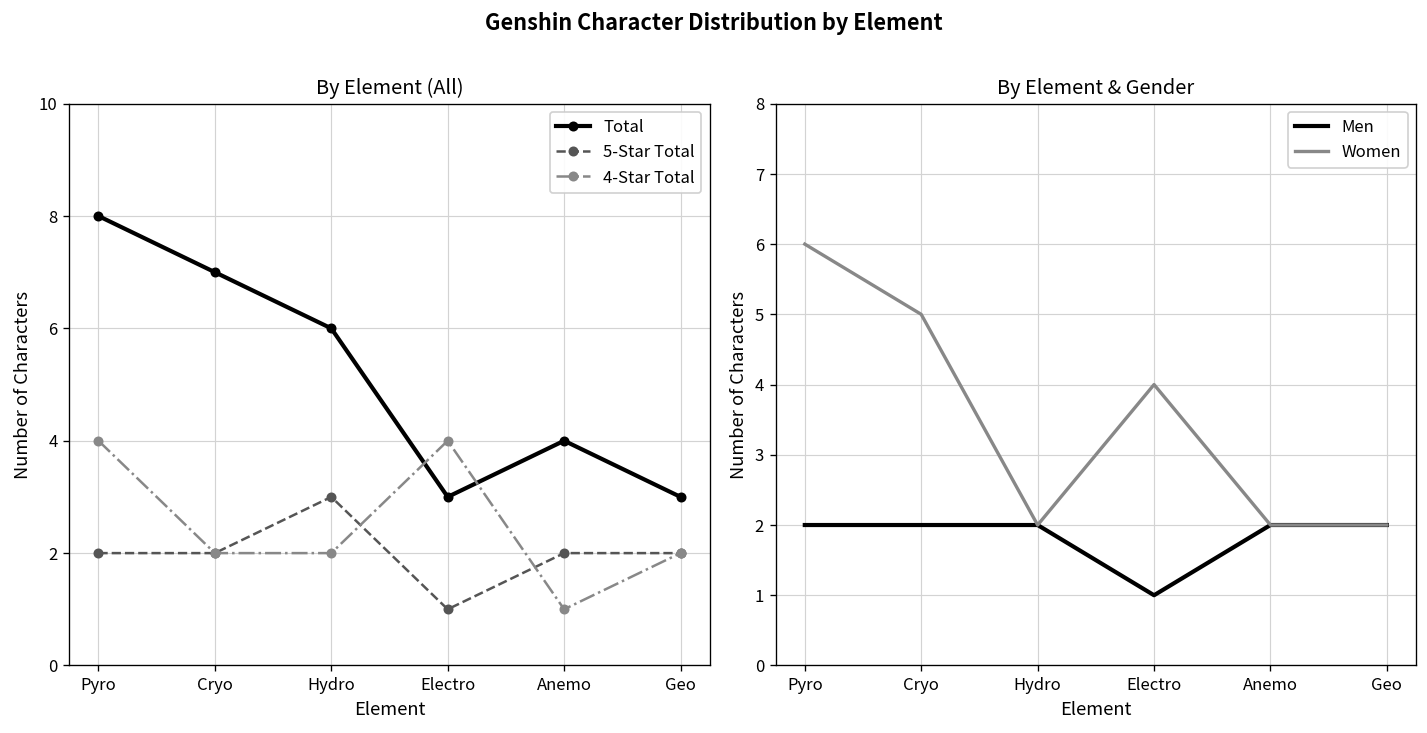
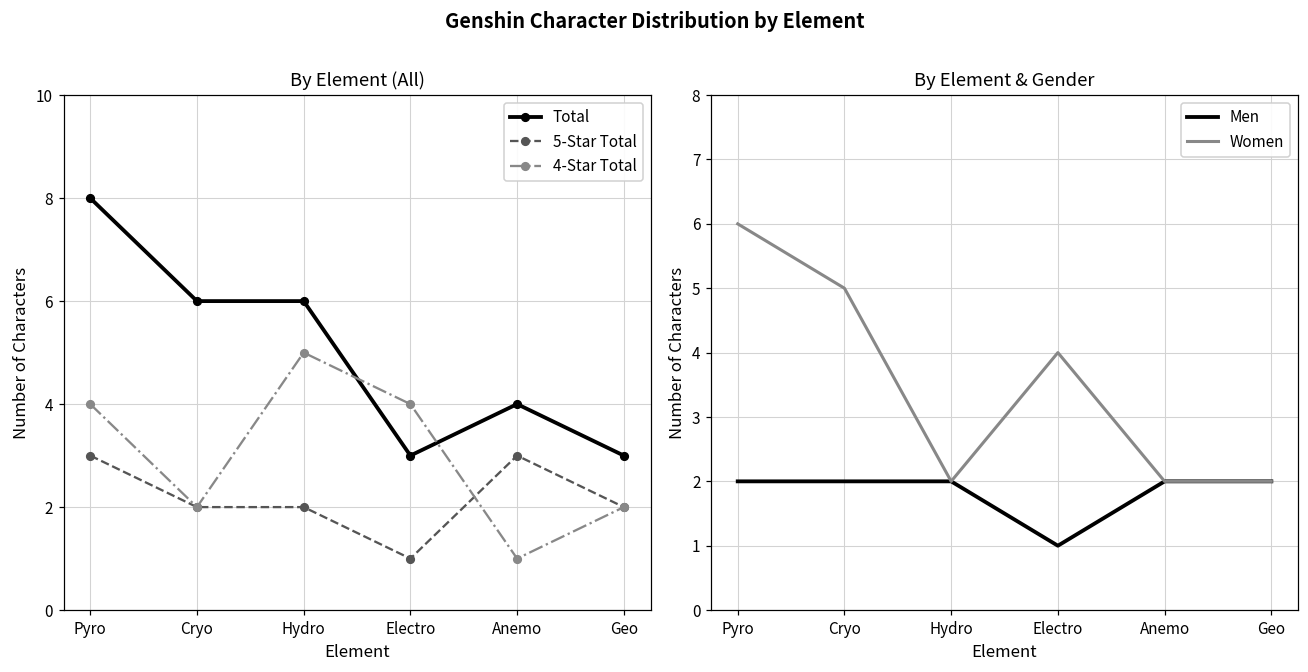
By Element (All), 5-Star Total, Pyro: 2 -> 3
By Element (All), Total, Cryo: 7 -> 6
By Element (All), 5-Star Total, Hydro: 3 -> 2
By Element (All), 4-Star Total, Hydro: 2 -> 5
By Element (All), 5-Star Total, Anemo: 2 -> 3
